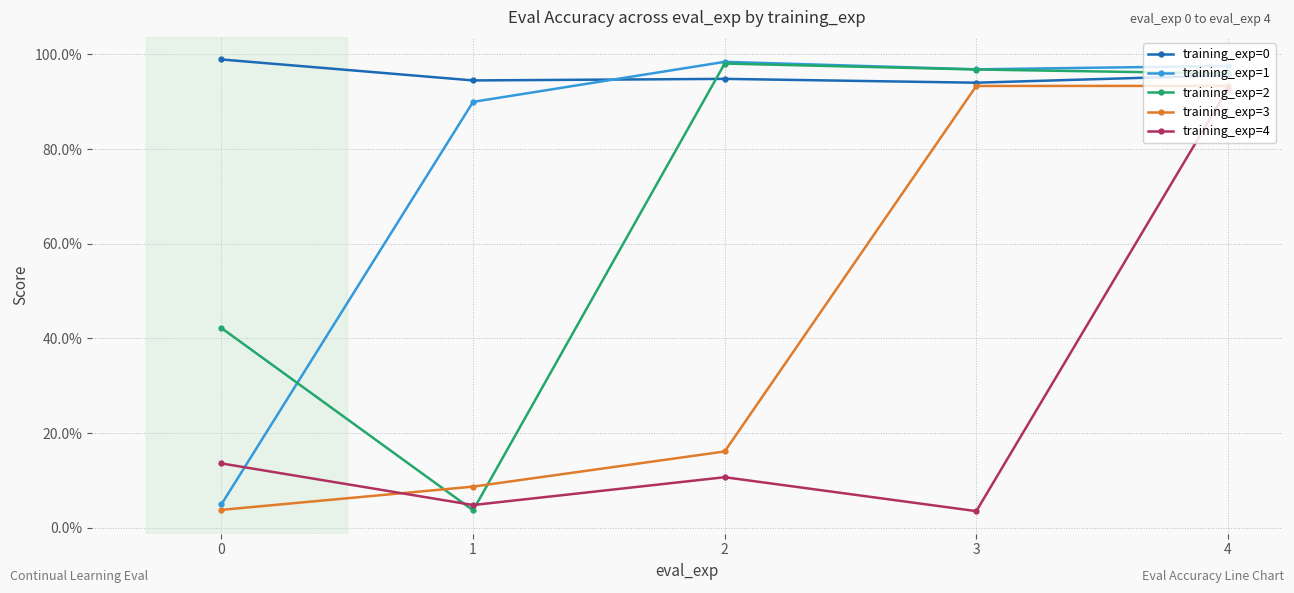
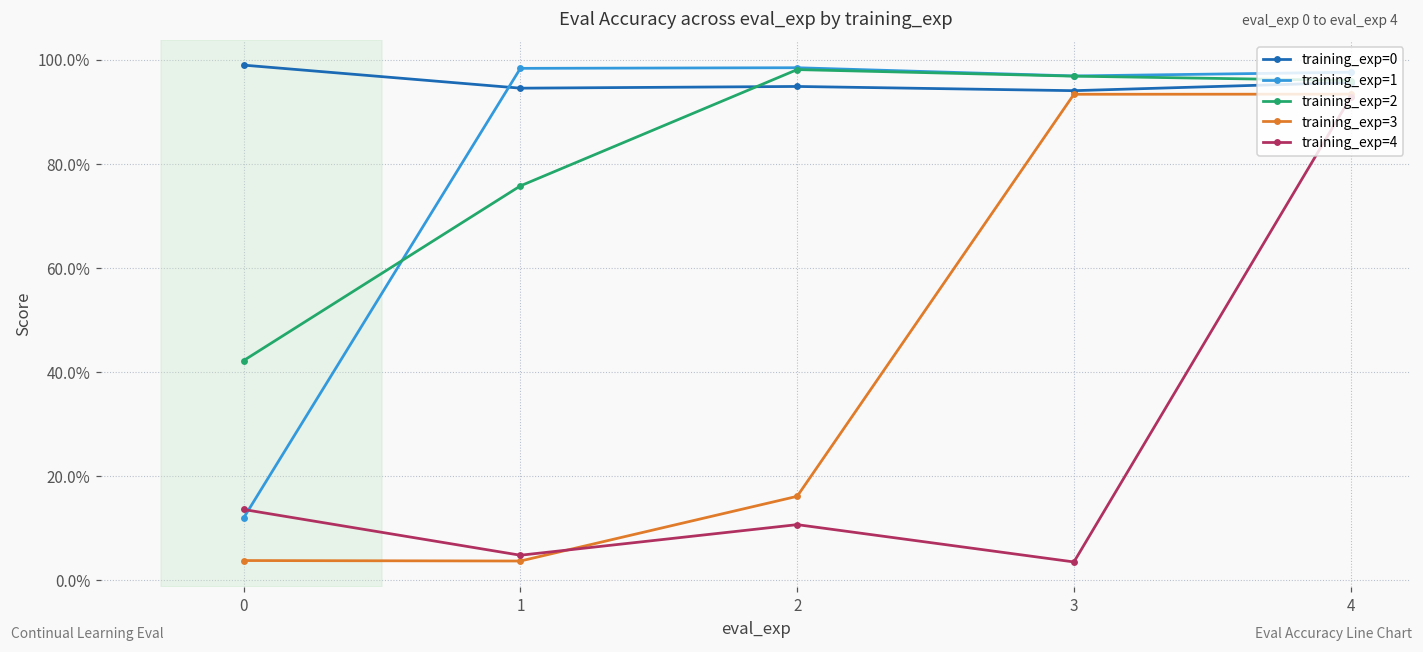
training_exp=1, 0: 5% -> 12%
training_exp=1, 1: 90% -> 98%
training_exp=2, 1: 4% -> 76%
training_exp=3, 1: 9% -> 4%
